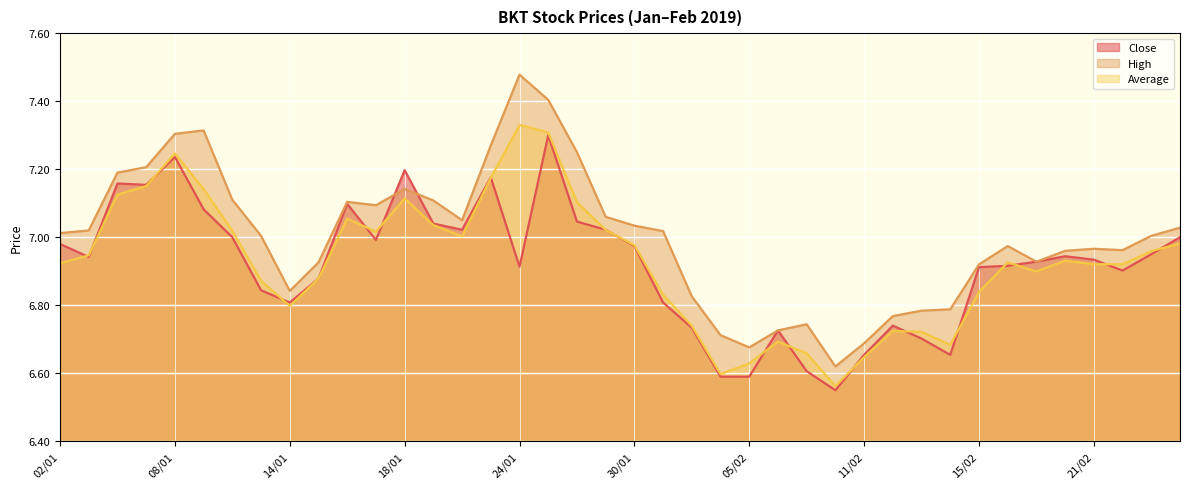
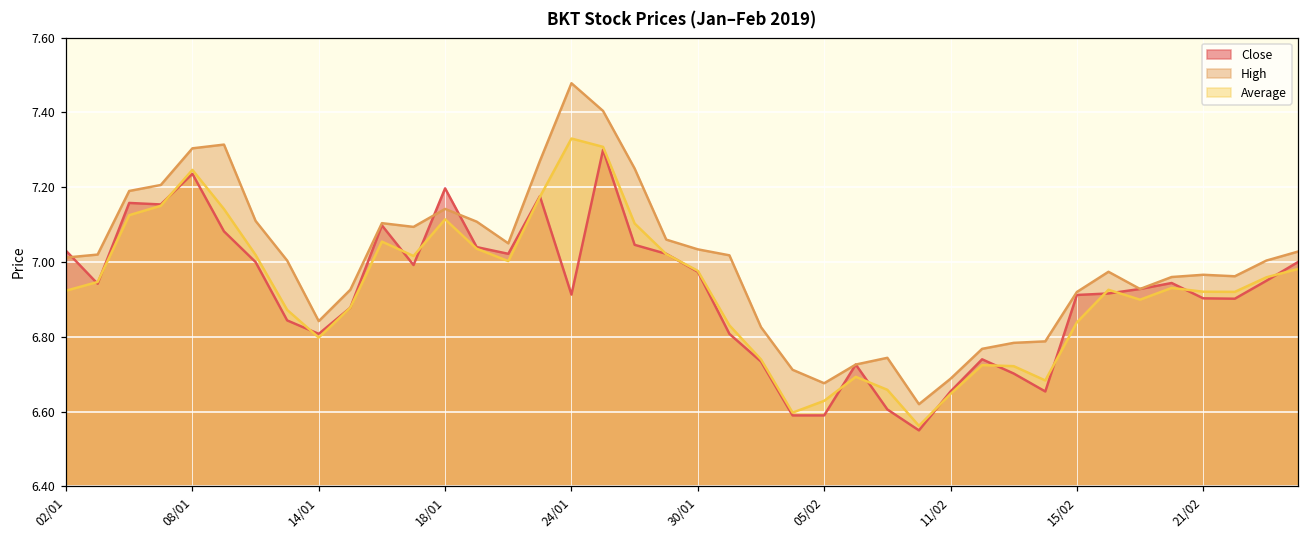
Close, 02/01: 6.98 -> 7.03
Close, 21/02: 6.93 -> 6.90
